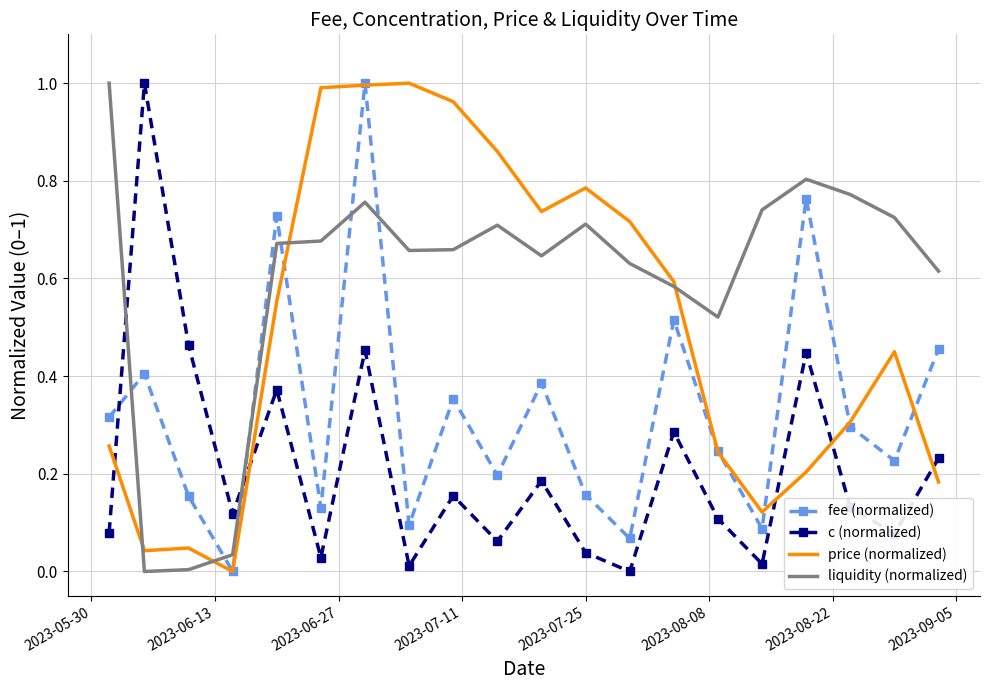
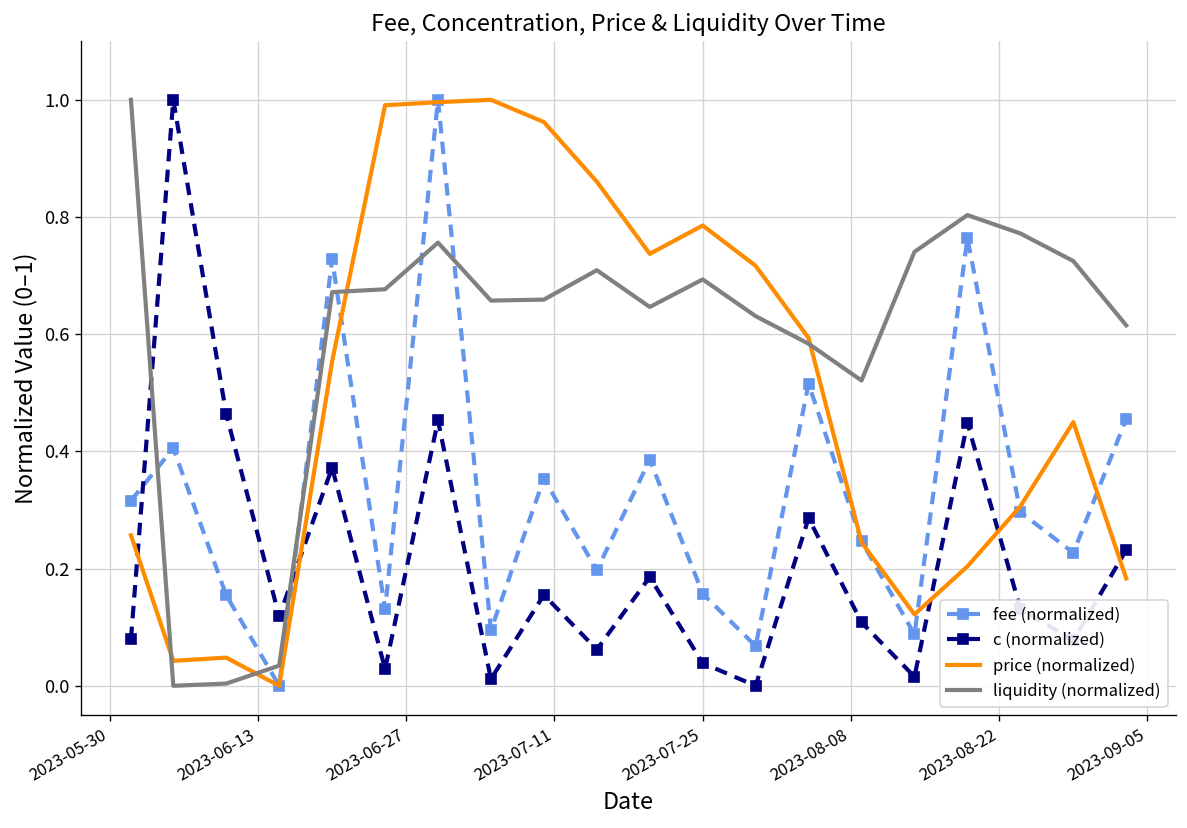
liquidity (normalized), 2023-07-25: 0.71 -> 0.69
